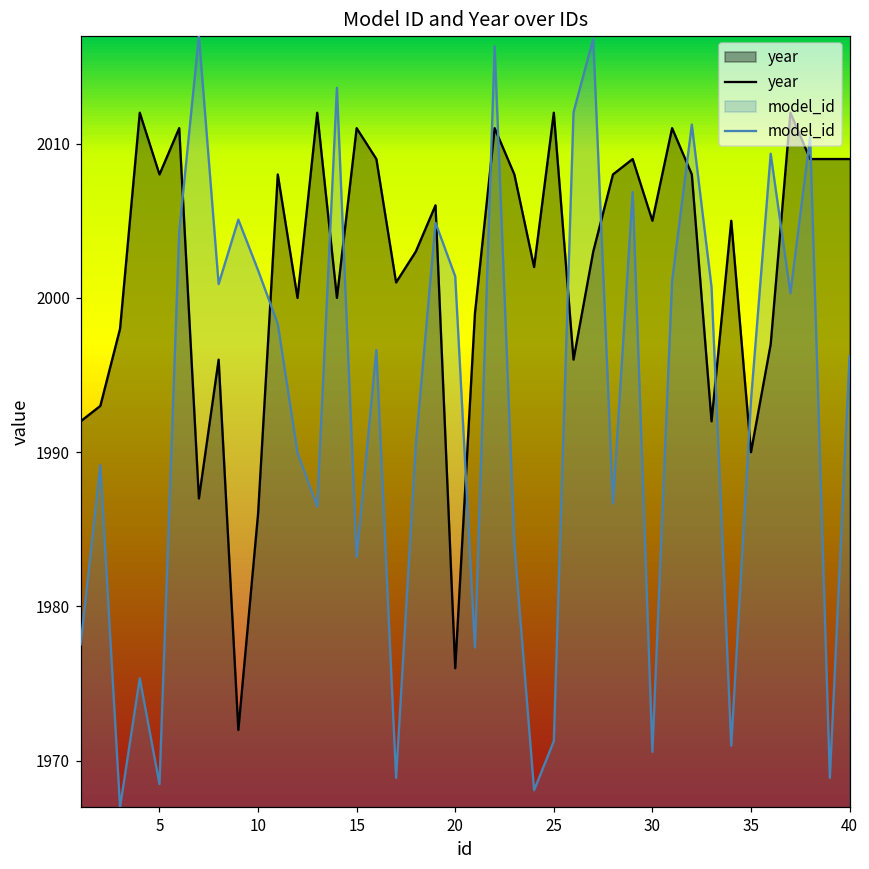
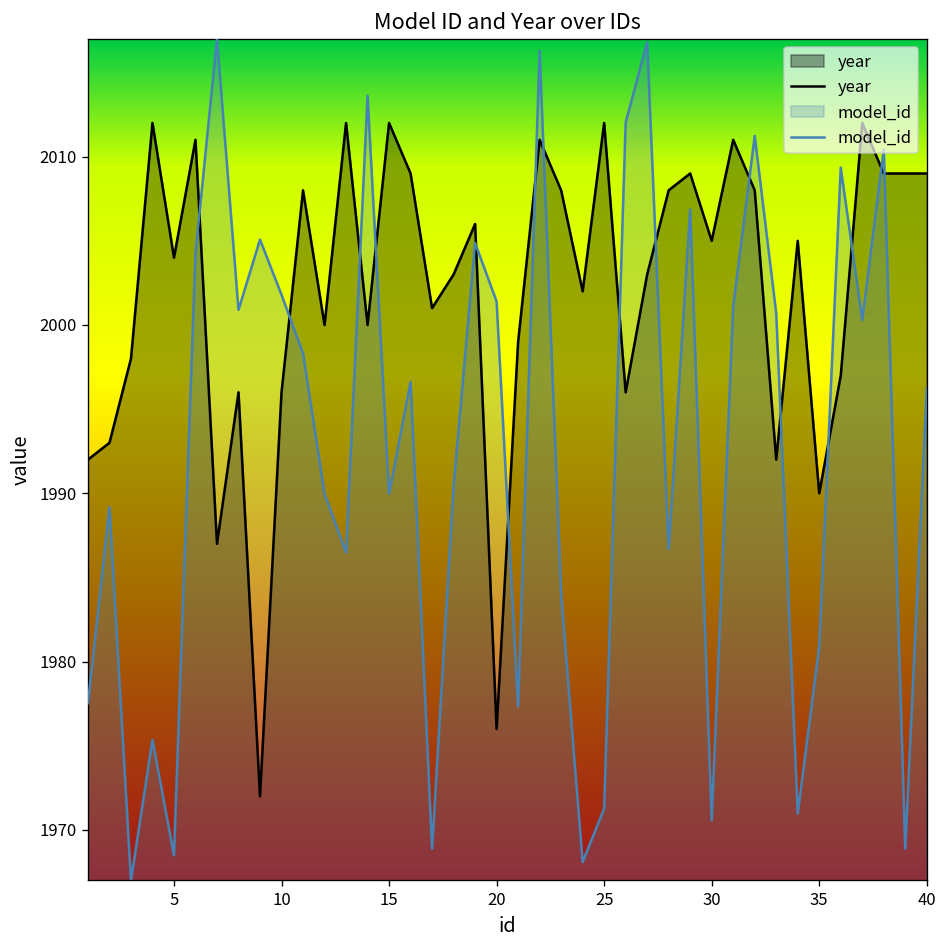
year, 5: 2008 -> 2004
year, 10: 1986 -> 1996
year, 15: 2011 -> 2012
model_id, 15: 1983.2 -> 1990.0
model_id, 35: 1993.3 -> 1980.9
